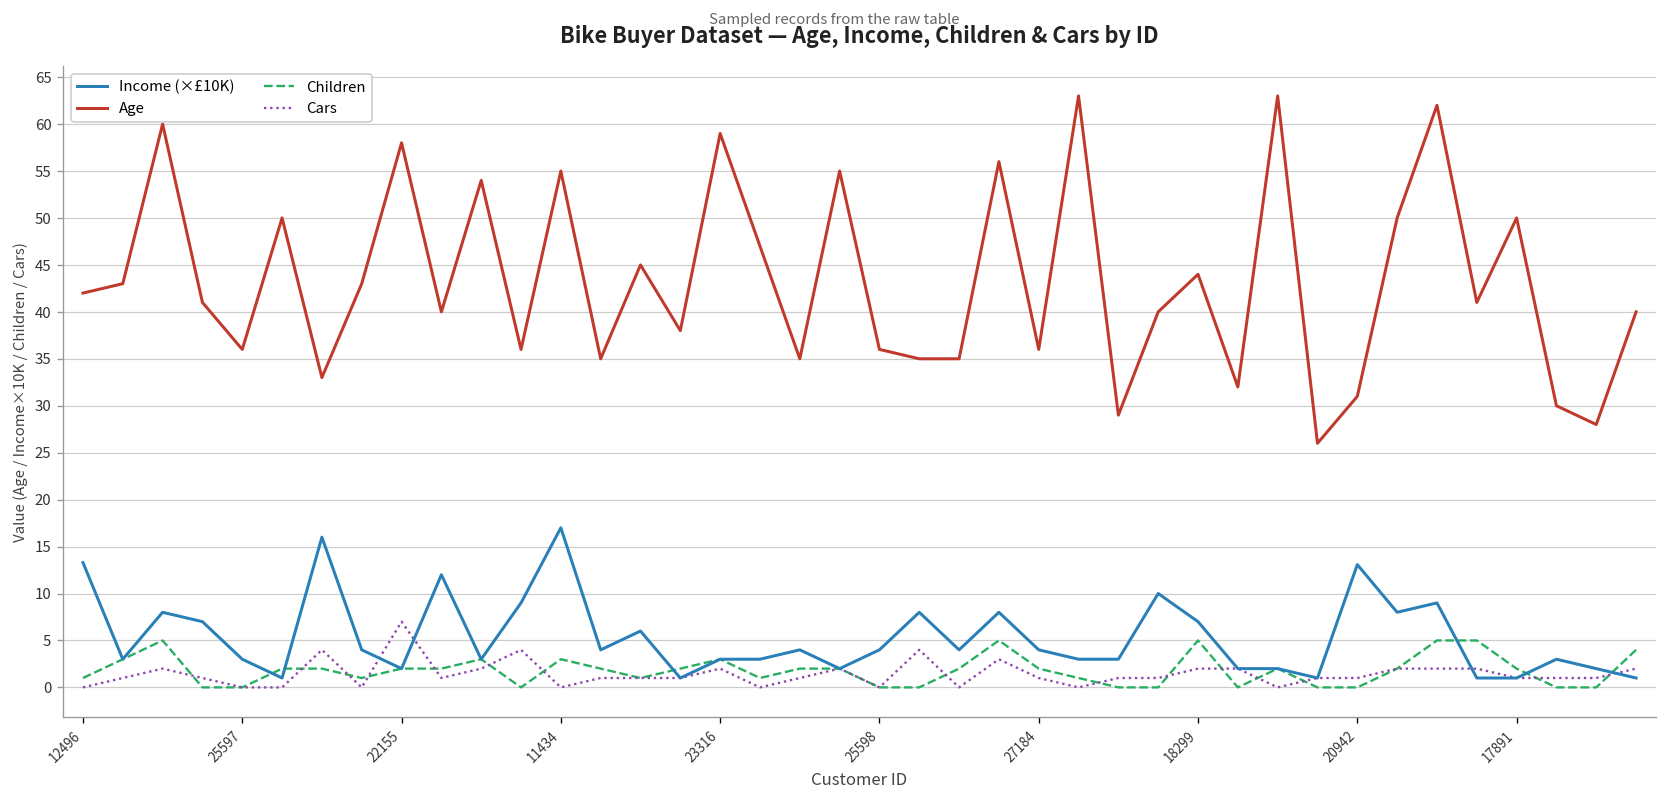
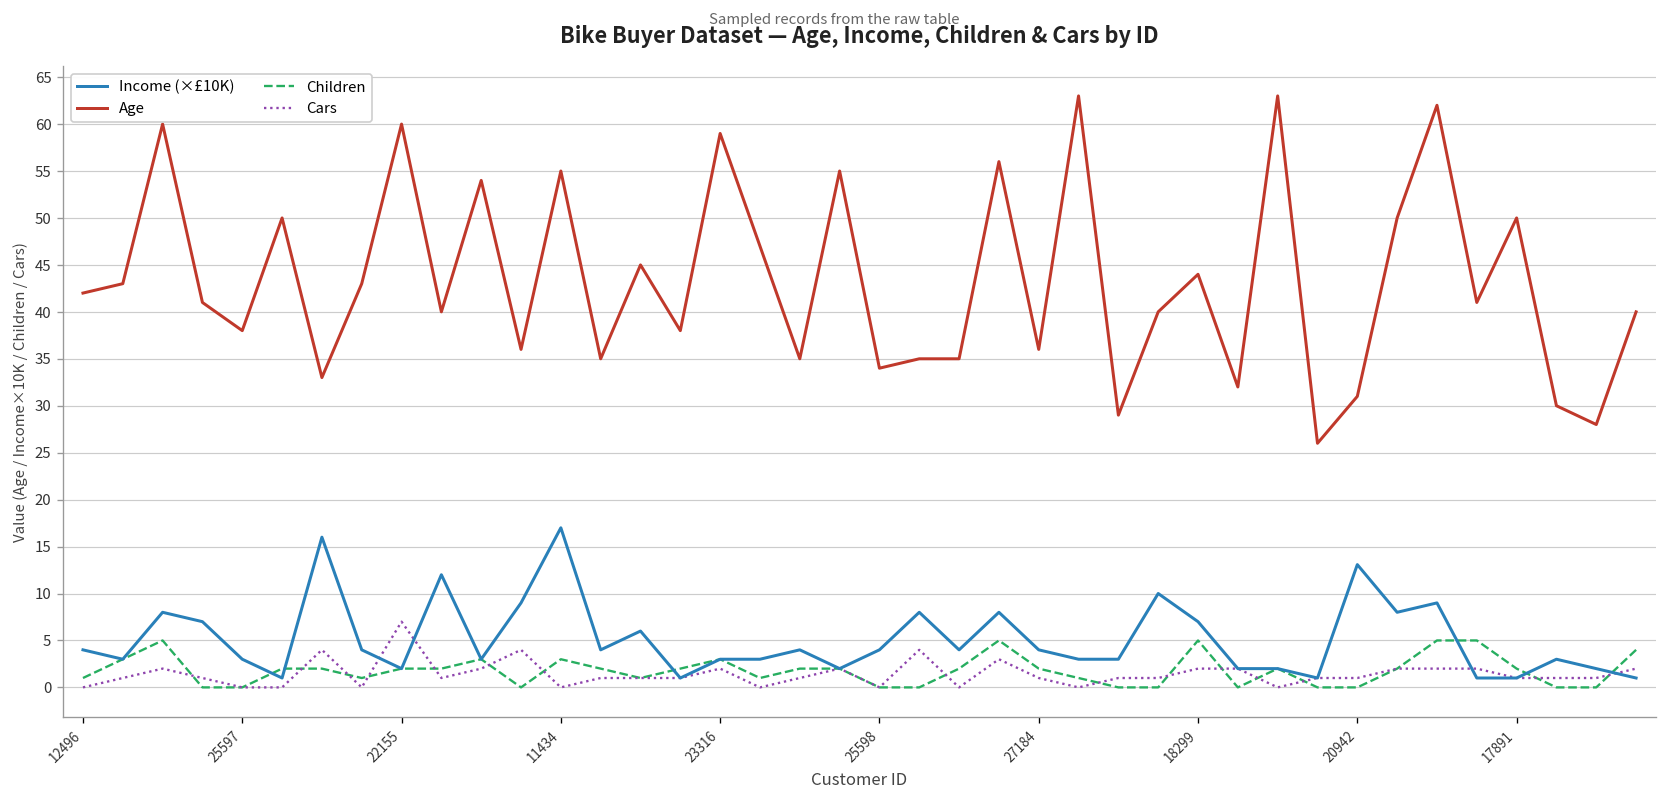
Income (×£10K), 12496: 13 -> 4
Age, 25597: 36 -> 38
Age, 22155: 58 -> 60
Age, 25598: 36 -> 34
